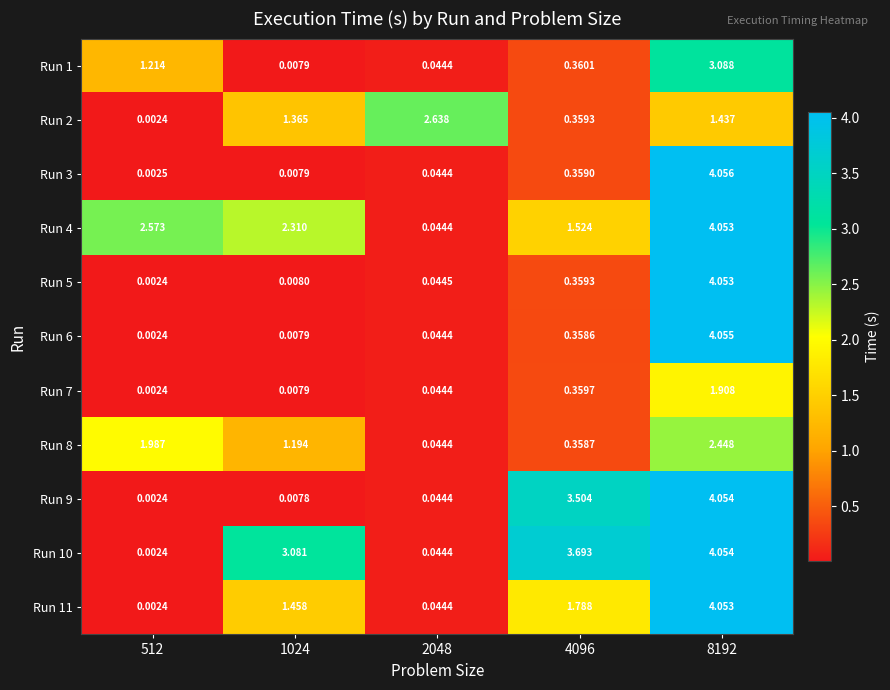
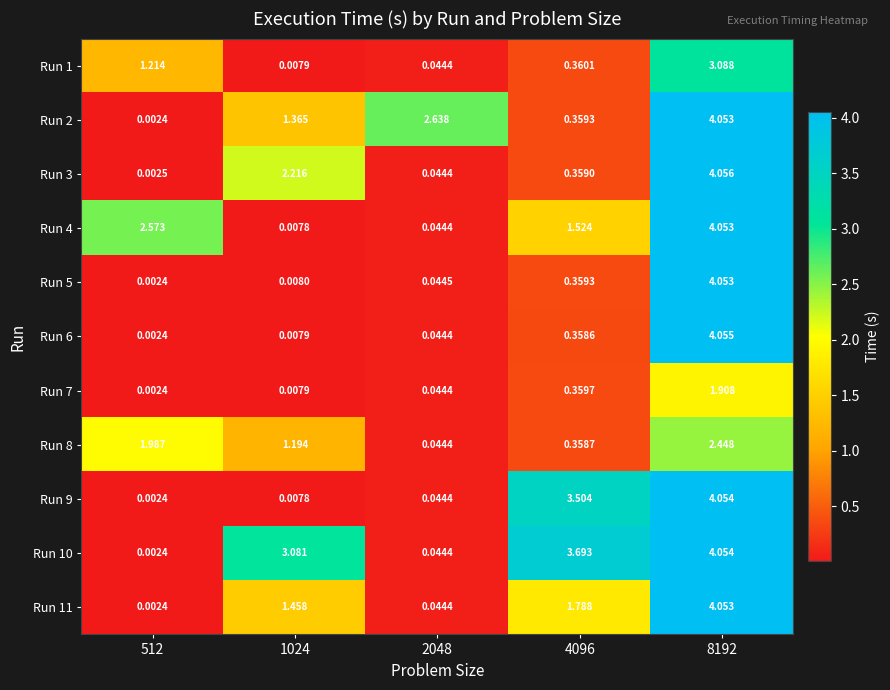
Run 2, 8192: 1.437 -> 4.053
Run 3, 1024: 0.0079 -> 2.216
Run 4, 1024: 2.310 -> 0.0078
